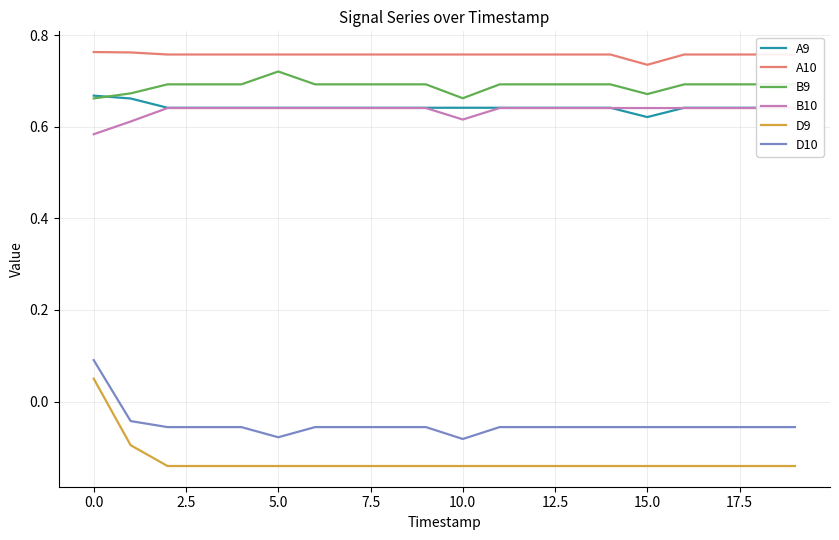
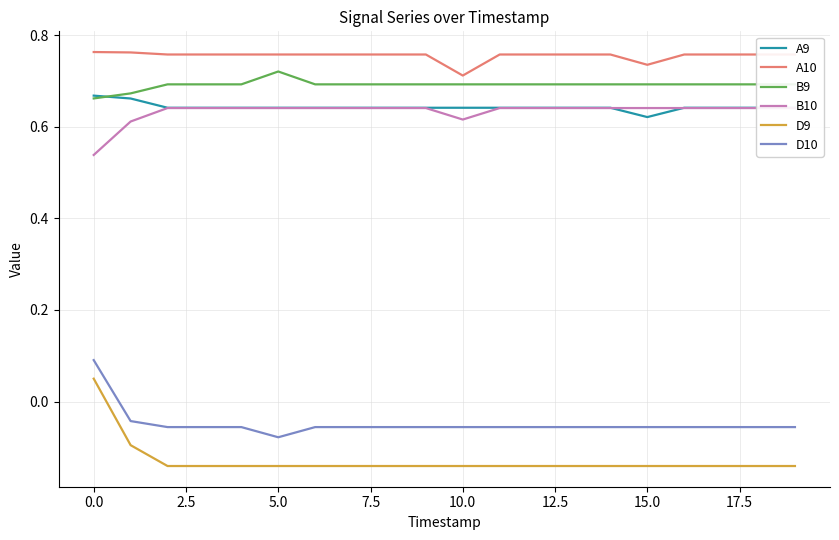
B10, 0.0: 0.58 -> 0.54
A10, 10.0: 0.76 -> 0.71
B9, 10.0: 0.66 -> 0.69
D10, 10.0: -0.08 -> -0.06
B9, 15.0: 0.67 -> 0.69
